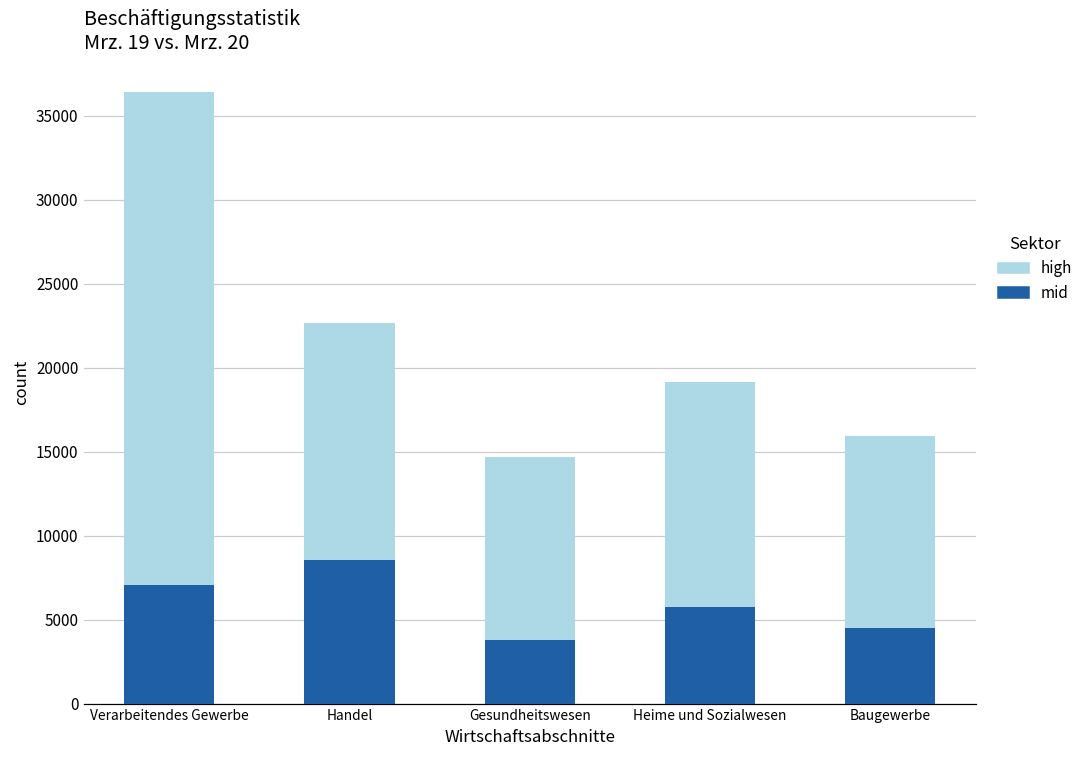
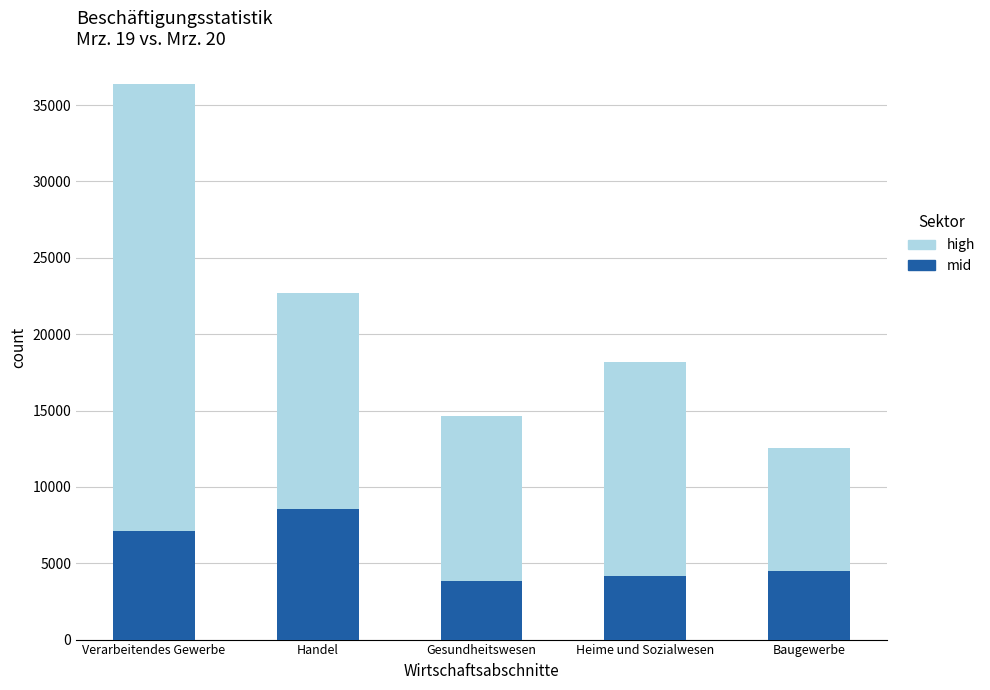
mid, Heime und Sozialwesen: 5700 -> 4200
high, Heime und Sozialwesen: 13400 -> 14000
high, Baugewerbe: 11500 -> 8000
